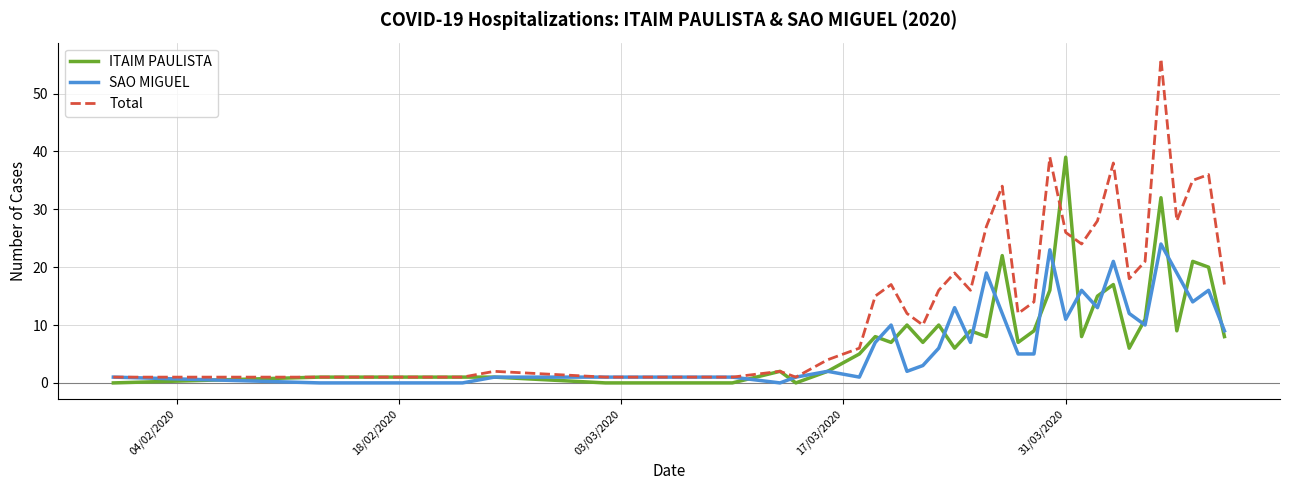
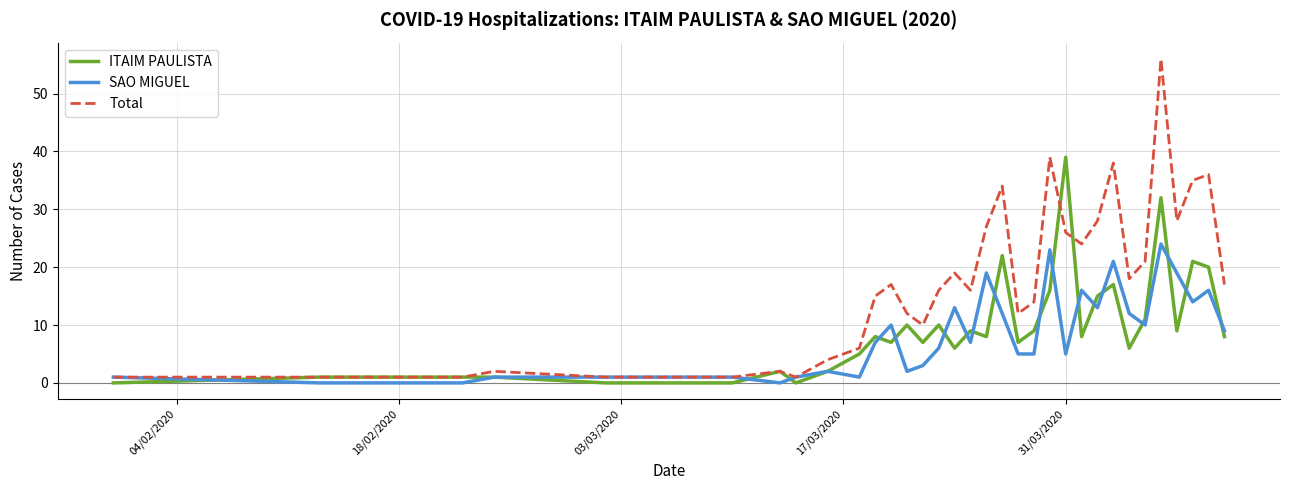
SAO MIGUEL, 31/03/2020: 11 -> 5
